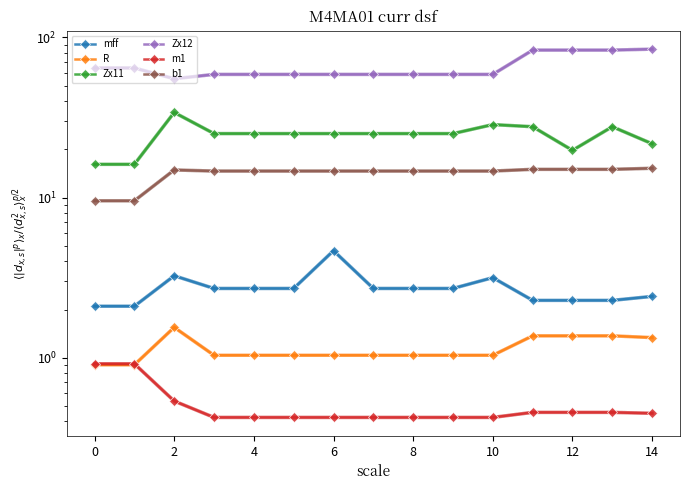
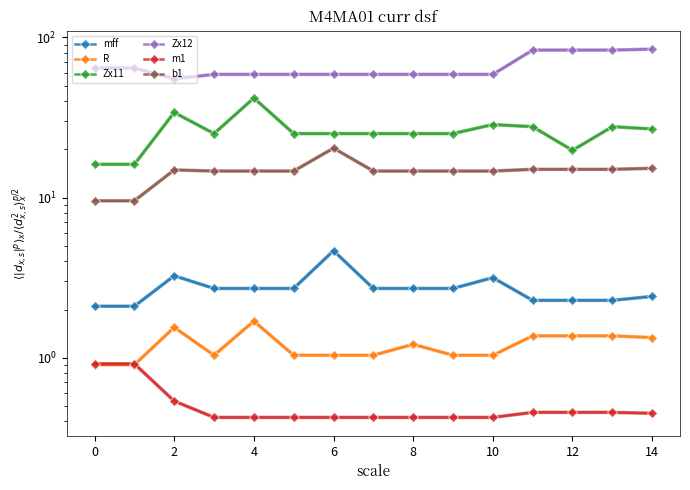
R, 4: 1.0 -> 1.7
Zx11, 4: 25 -> 42
b1, 6: 15 -> 20
R, 8: 1.0 -> 1.2
Zx11, 14: 22 -> 27
